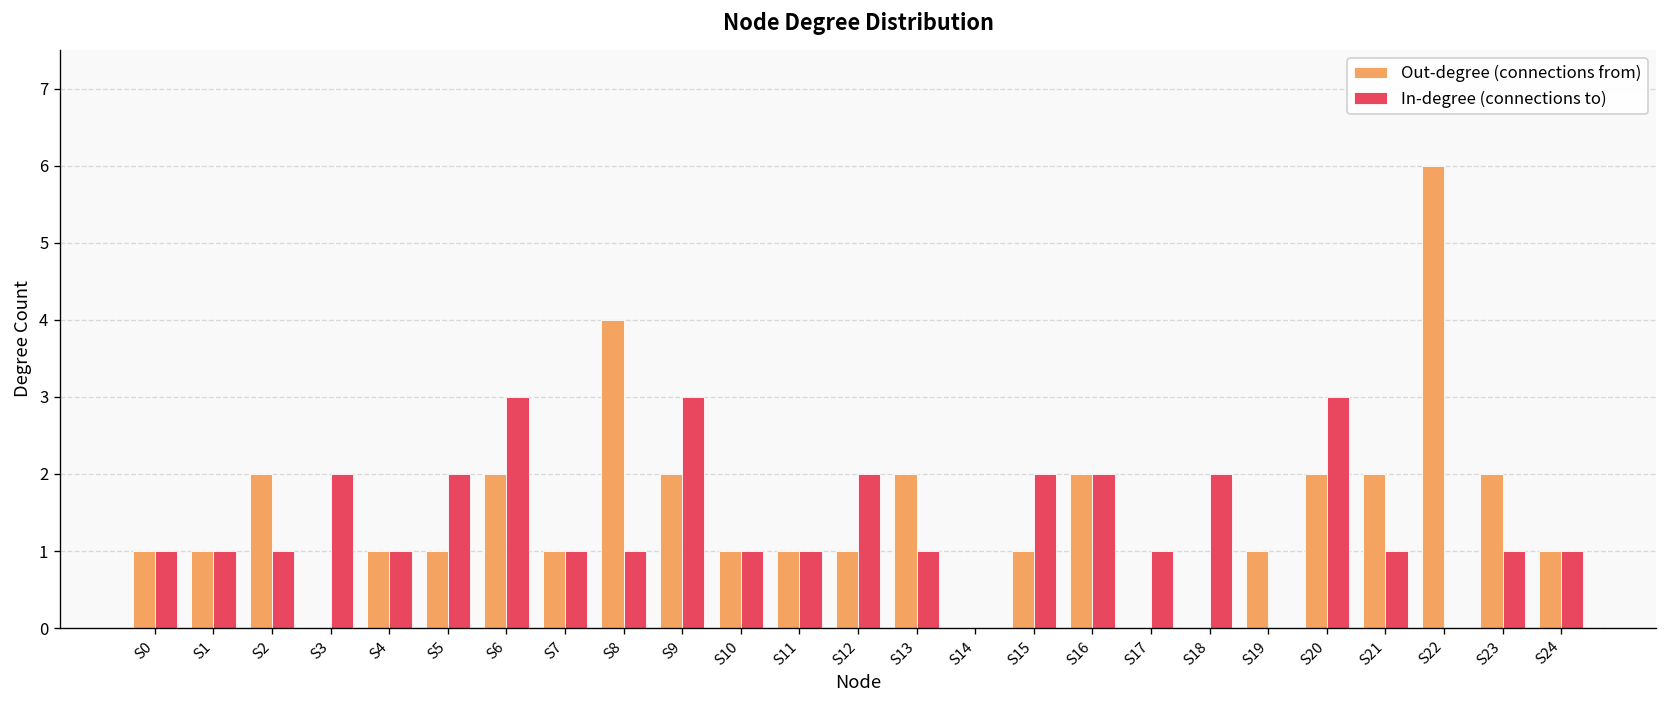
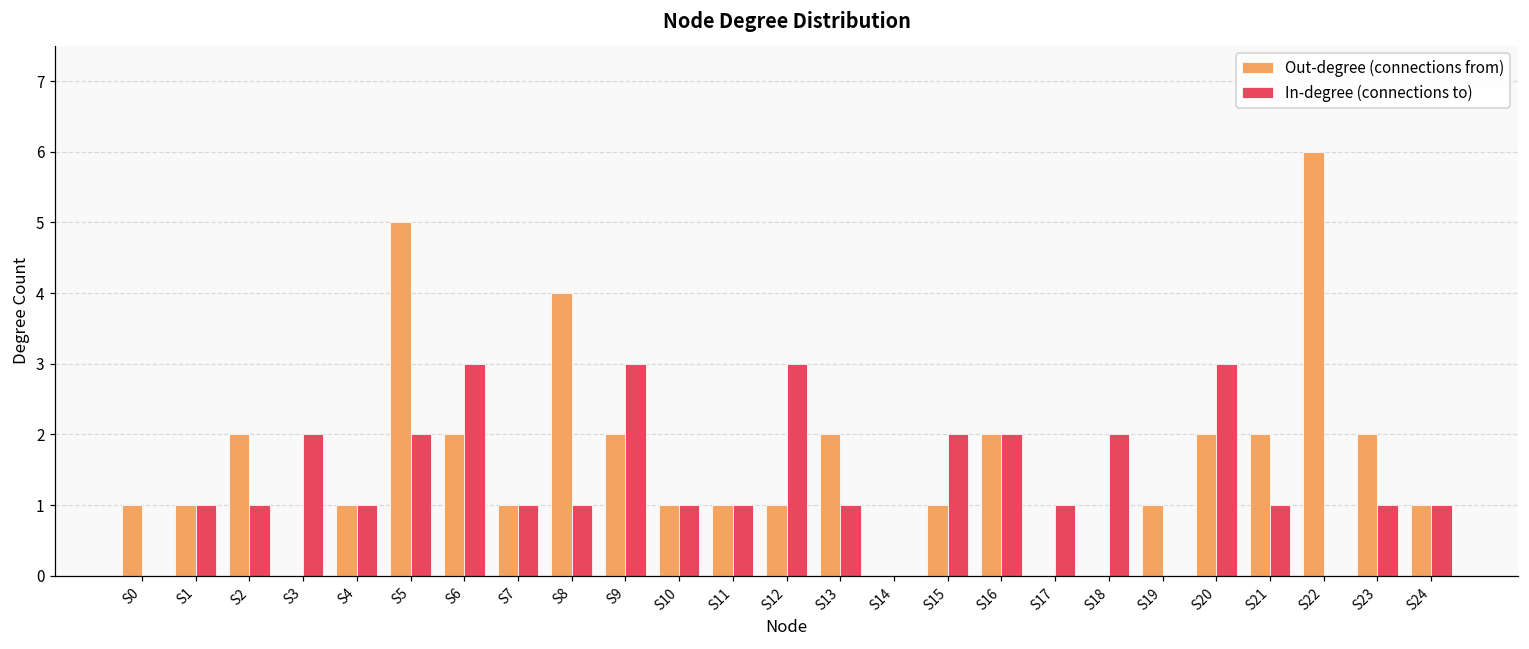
In-degree (connections to), S0: 1 -> 0
Out-degree (connections from), S5: 1 -> 5
In-degree (connections to), S12: 2 -> 3
